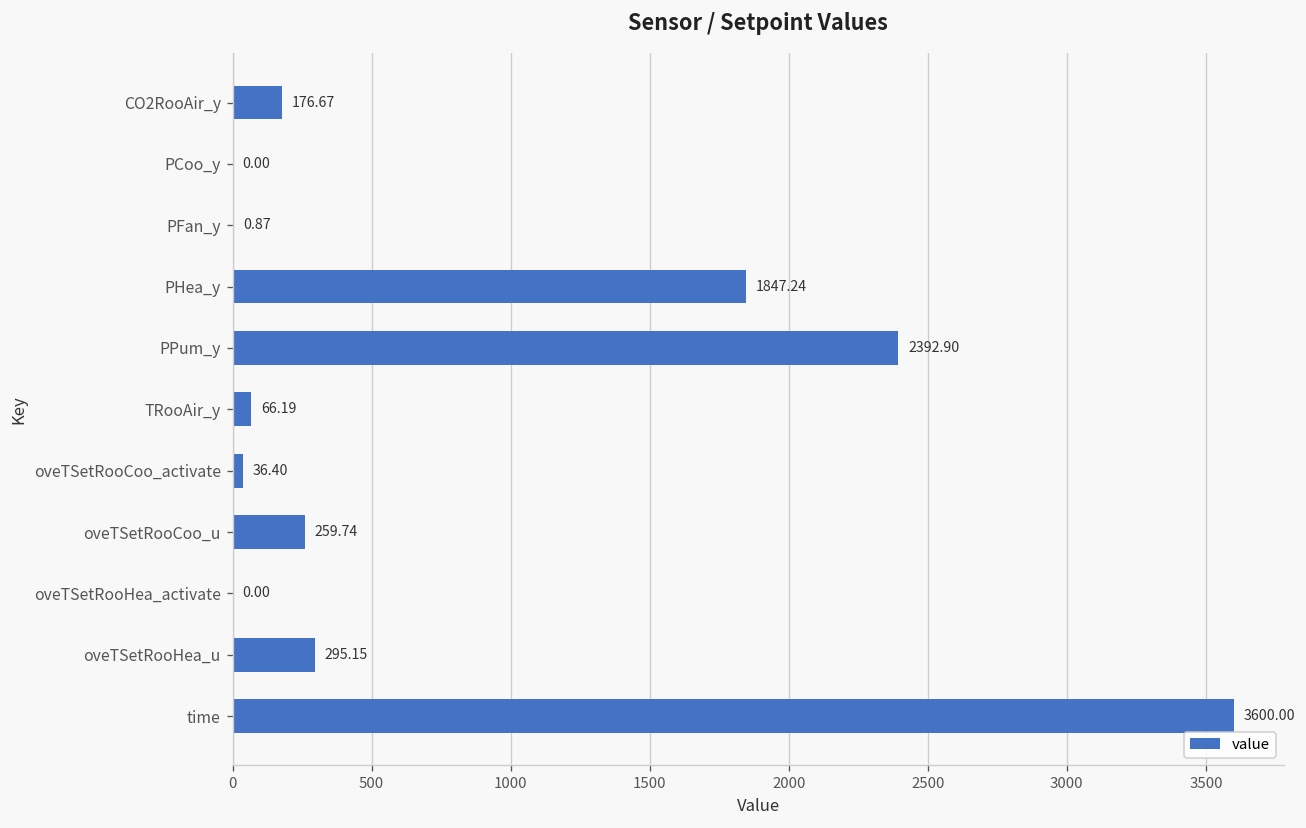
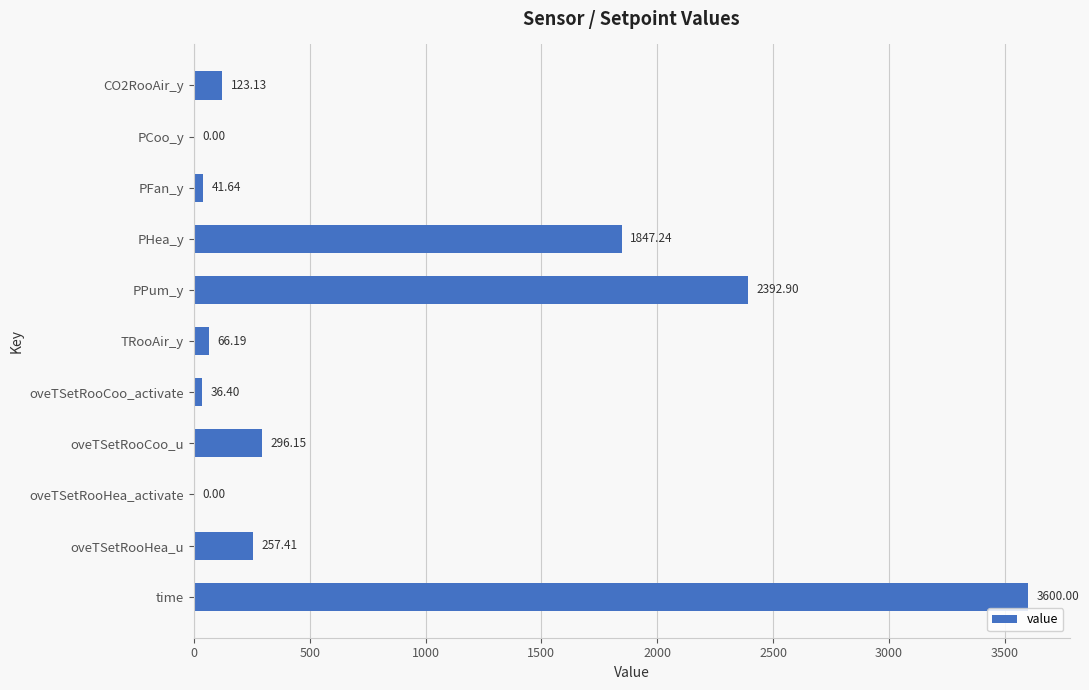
CO2RooAir_y: 176.67 -> 123.13
PFan_y: 0.87 -> 41.64
oveTSetRooCoo_u: 259.74 -> 296.15
oveTSetRooHea_u: 295.15 -> 257.41
